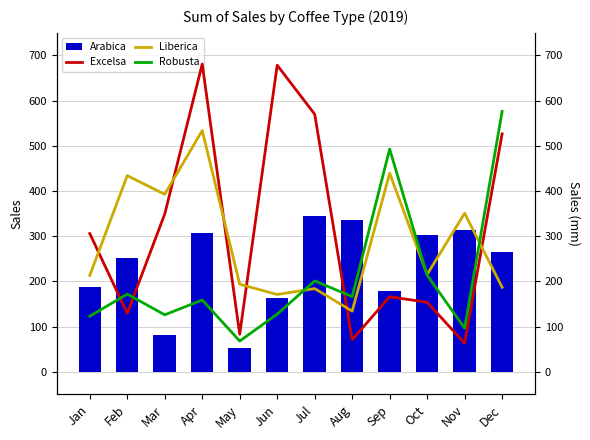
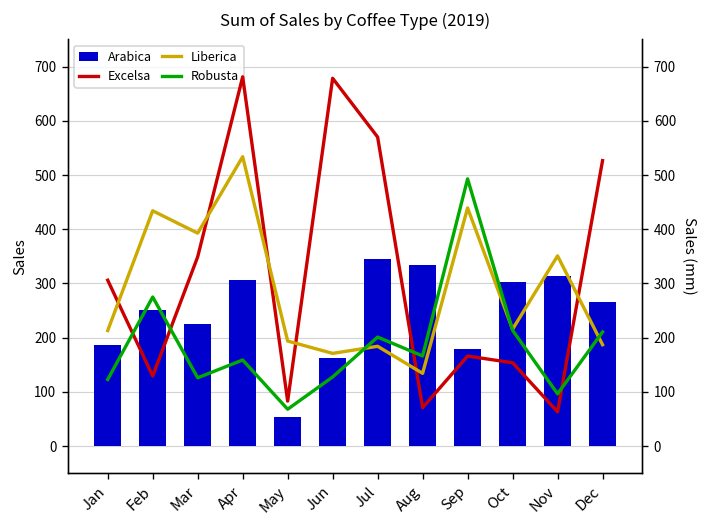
Arabica, Mar: 80 -> 220
Robusta, Feb: 170 -> 280
Robusta, Dec: 580 -> 210
